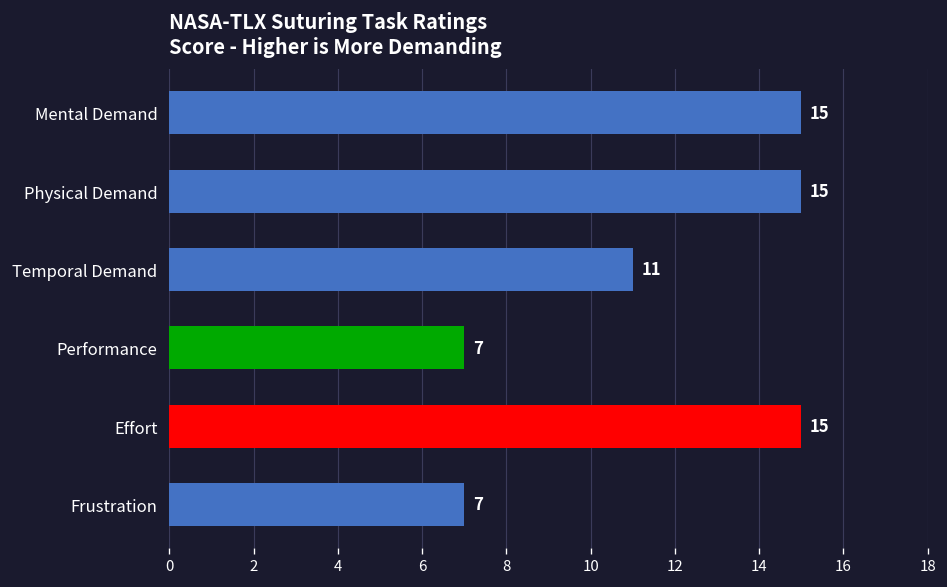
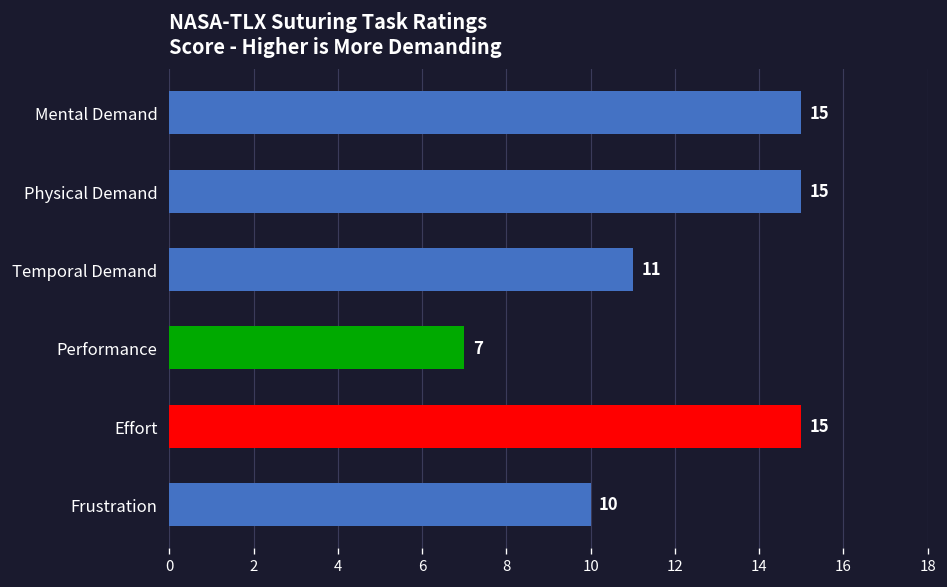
Frustration: 7 -> 10
